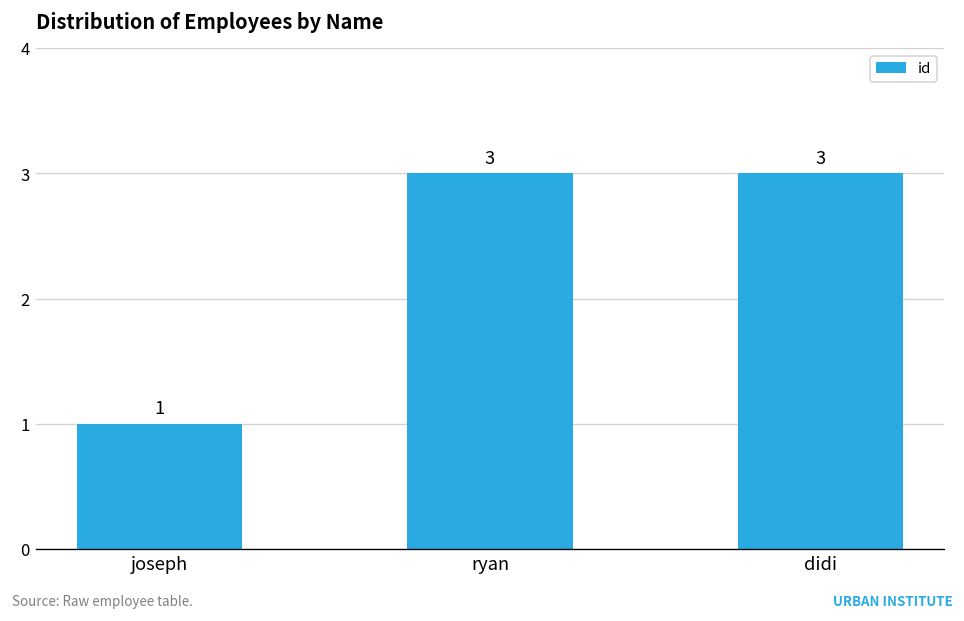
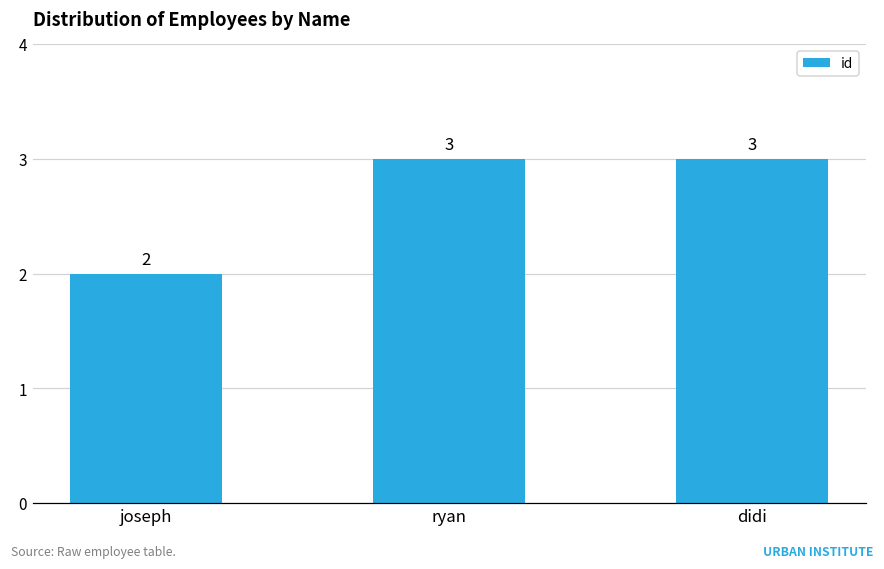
joseph: 1 -> 2
